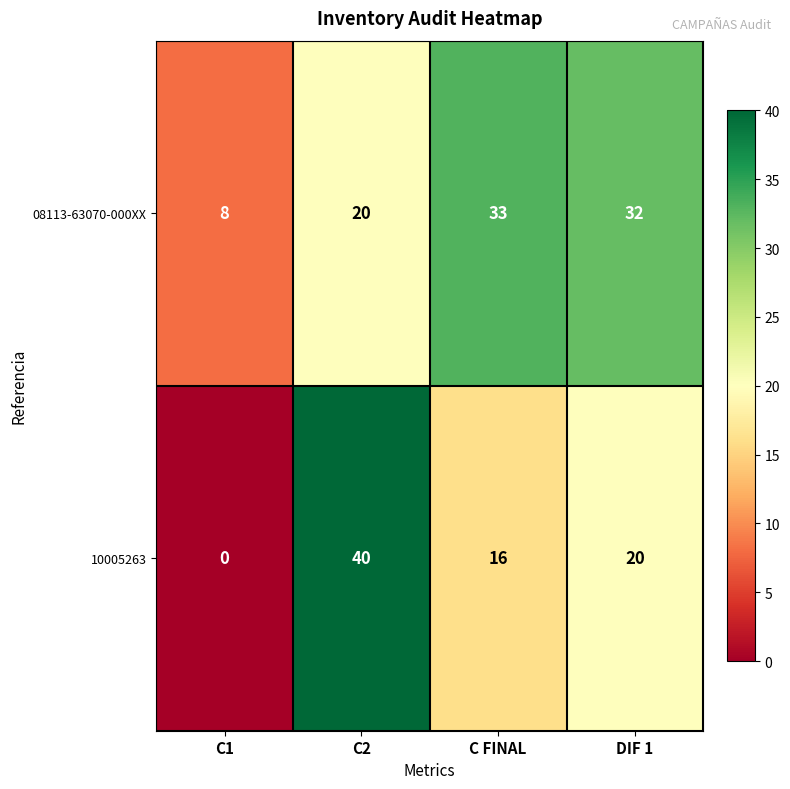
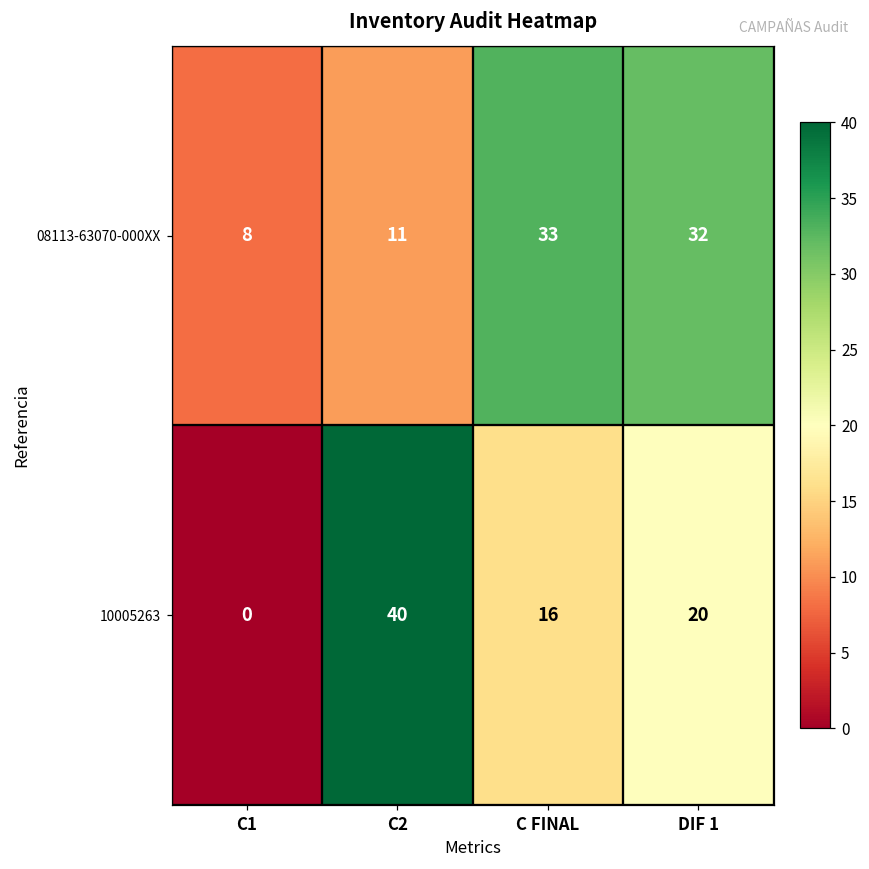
08113-63070-000XX, C2: 20 -> 11
